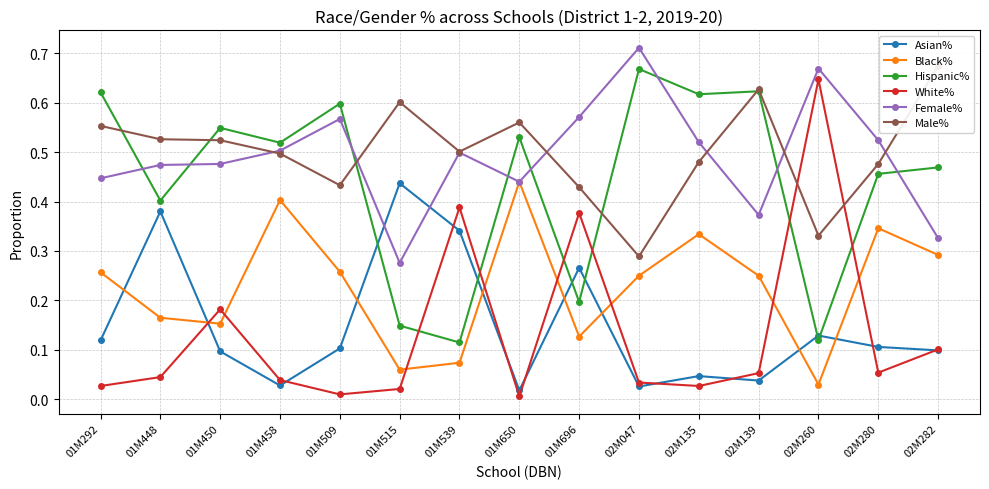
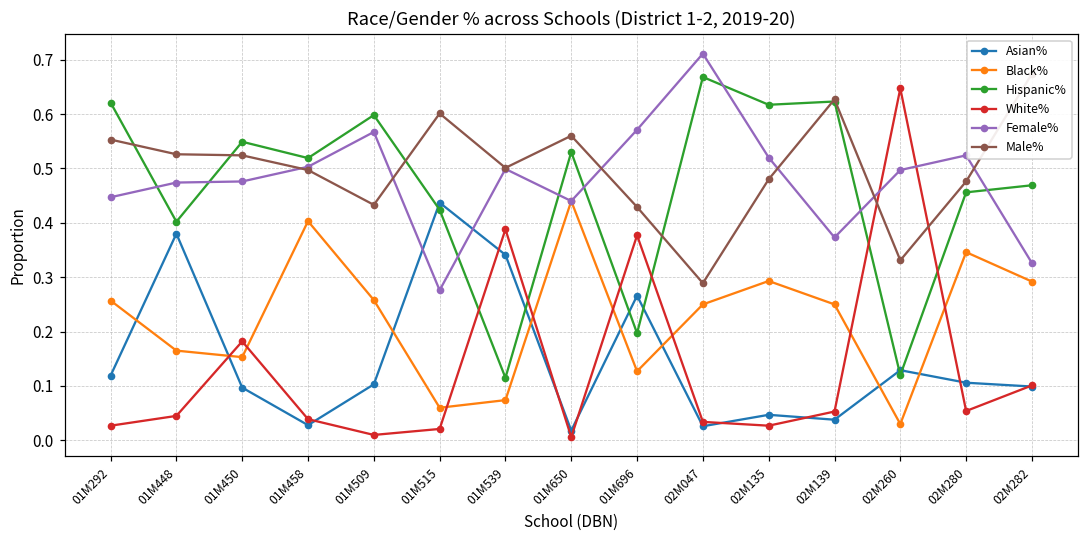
Hispanic%, 01M515: 0.15 -> 0.42
Black%, 02M135: 0.33 -> 0.29
Female%, 02M260: 0.67 -> 0.50
